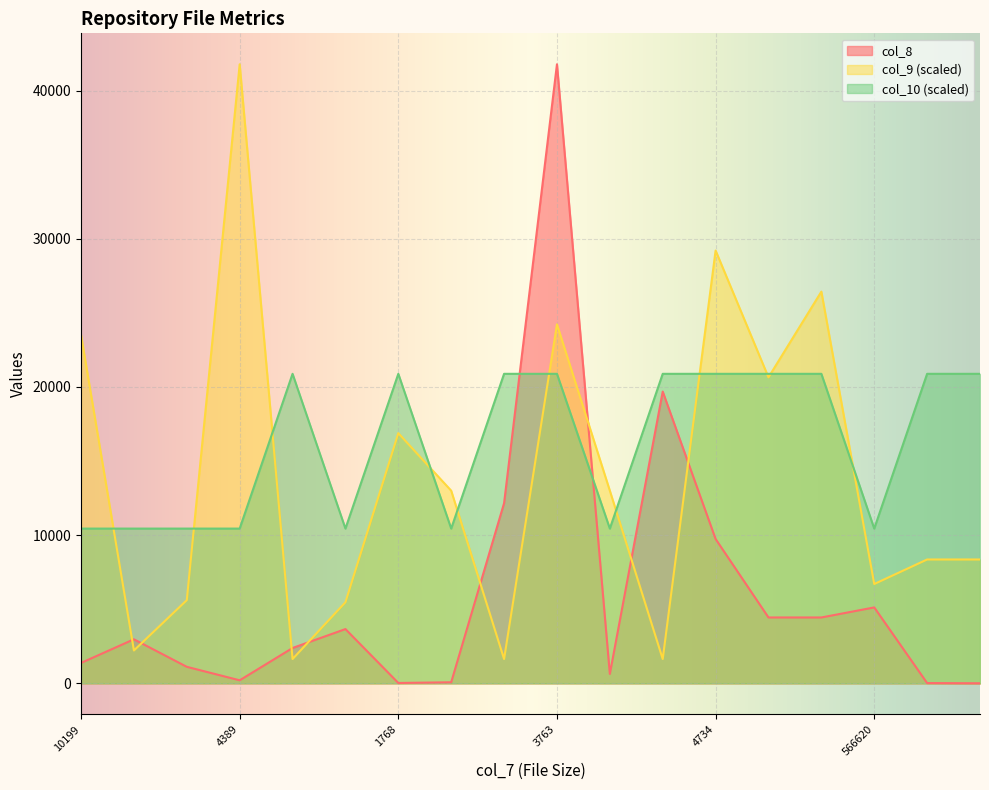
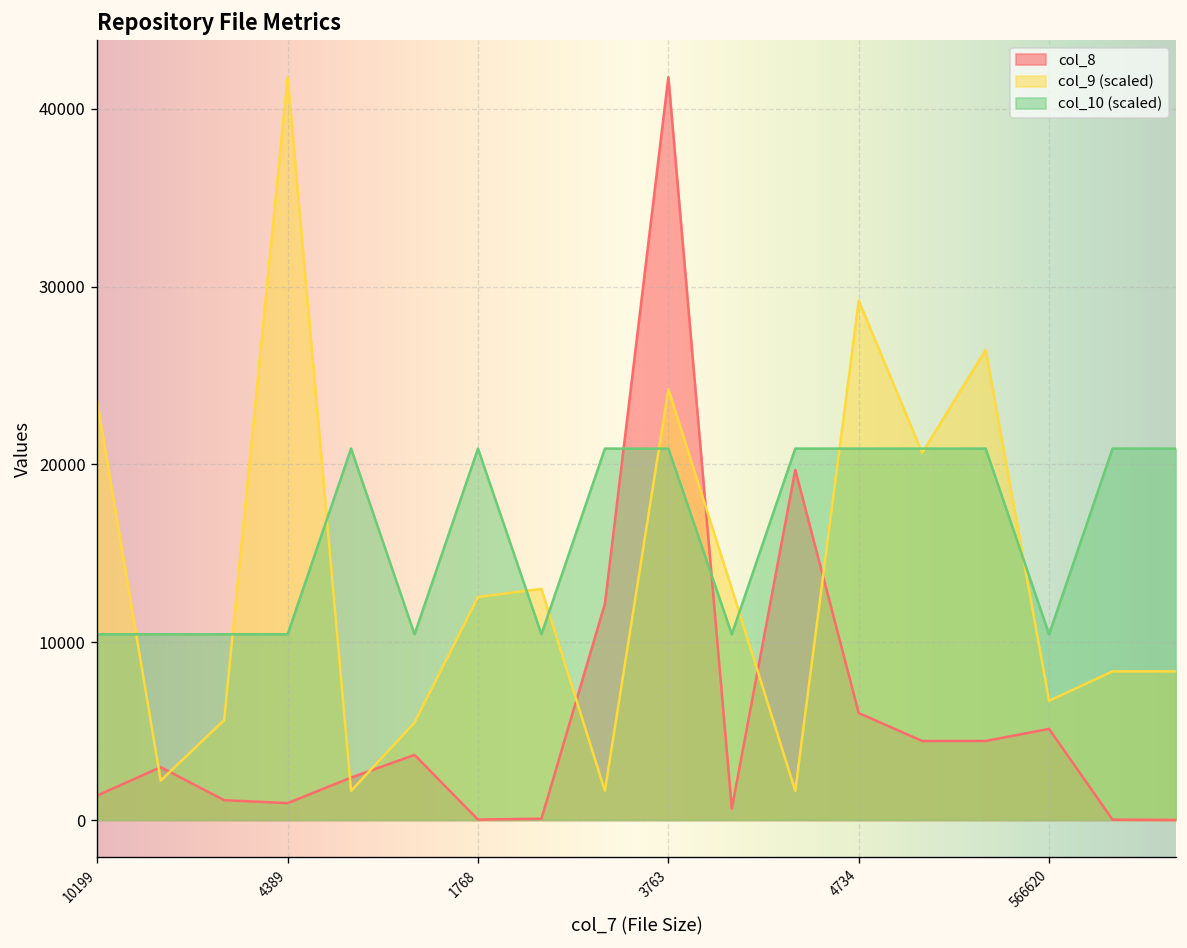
col_8, 4389: 200 -> 1000
col_9 (scaled), 1768: 16900 -> 12500
col_8, 4734: 9700 -> 6000
